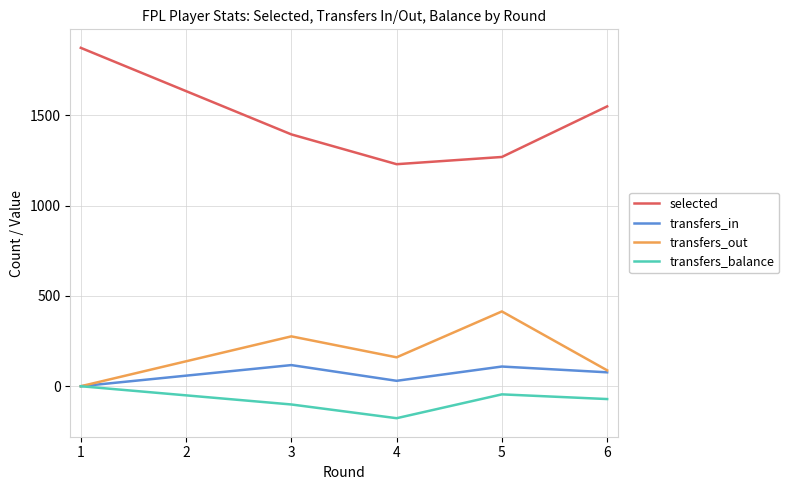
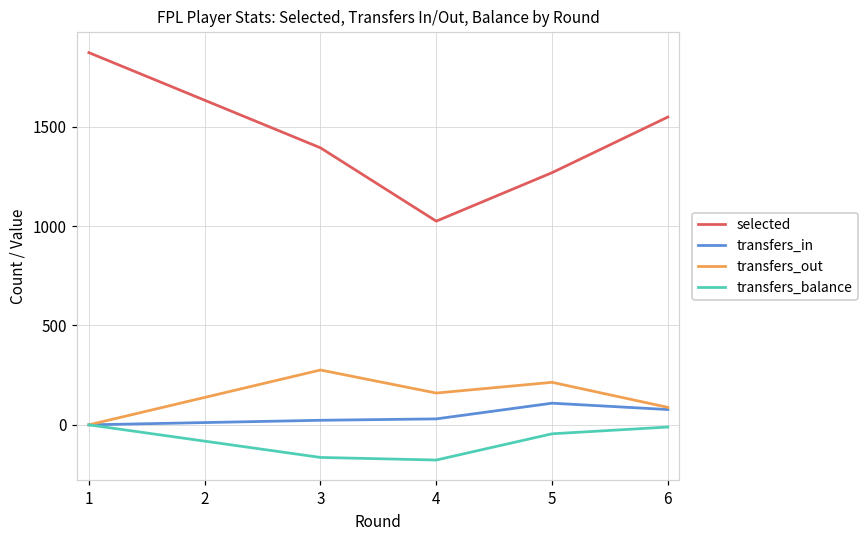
transfers_in, 3: 120 -> 20
transfers_balance, 3: -100 -> -160
selected, 4: 1230 -> 1030
transfers_out, 5: 410 -> 210
transfers_balance, 6: -70 -> -10
